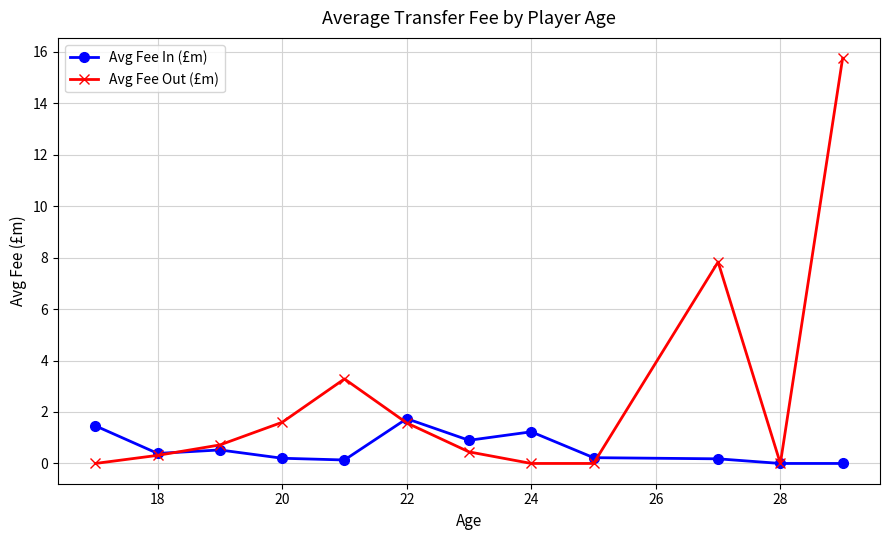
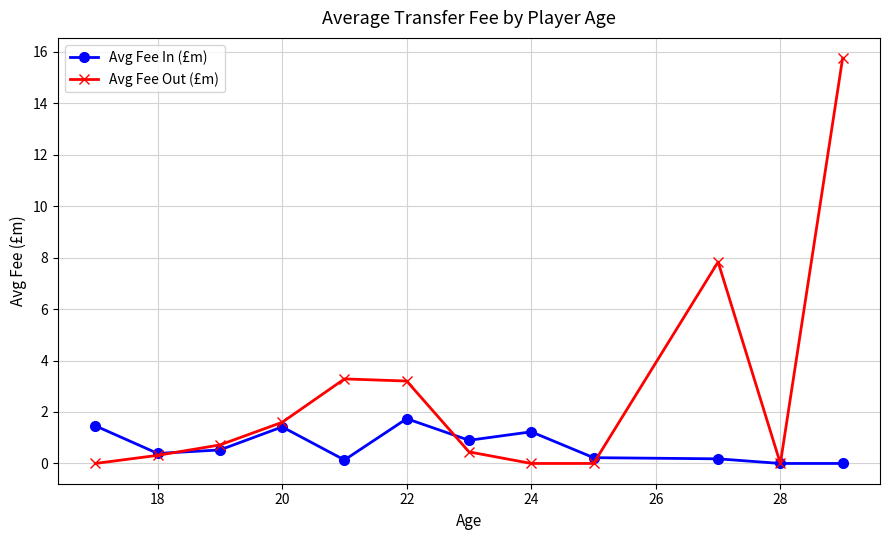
Avg Fee In (£m), 20: 0.2 -> 1.4
Avg Fee Out (£m), 22: 1.6 -> 3.2
